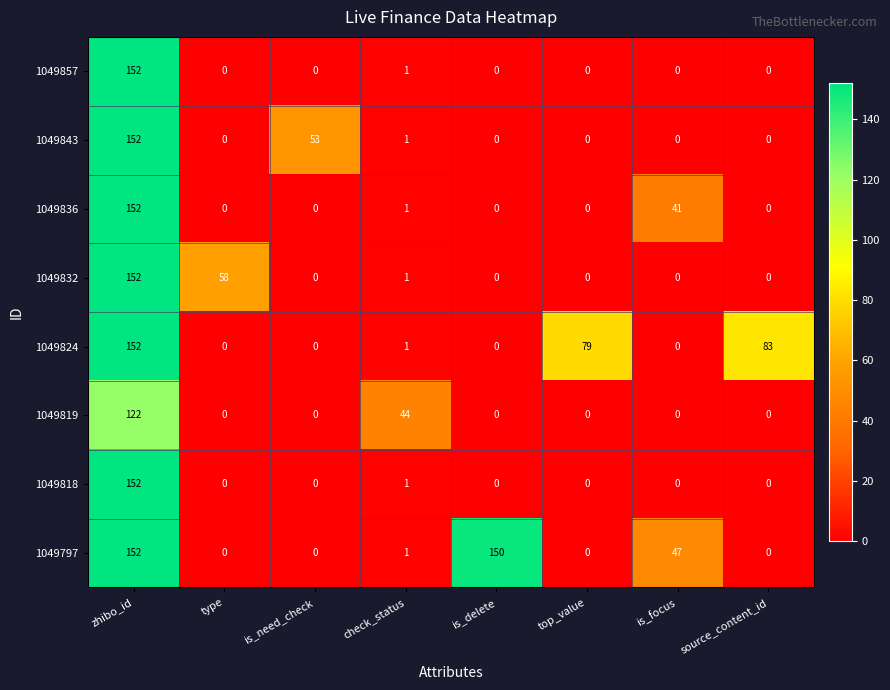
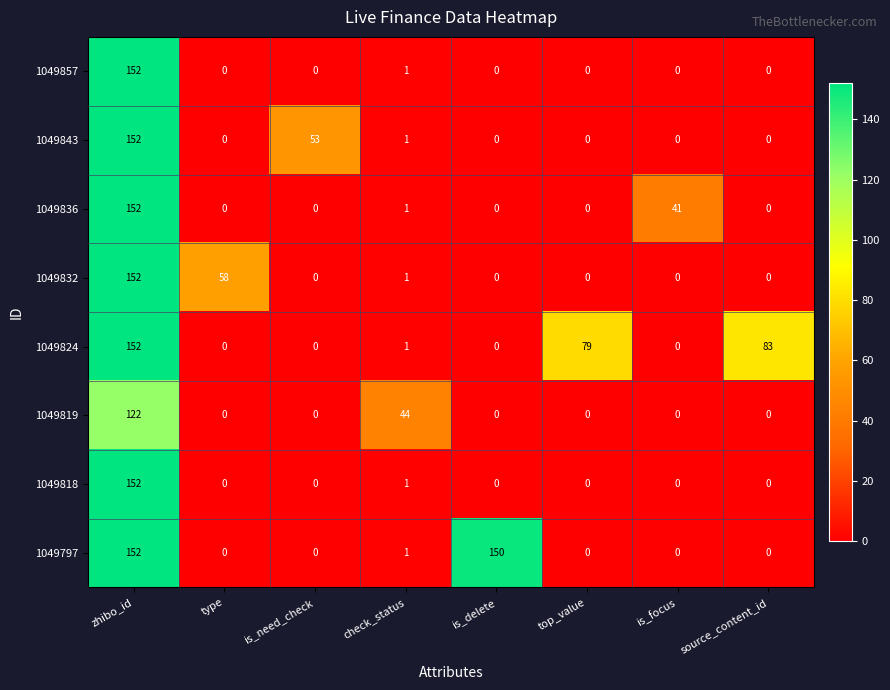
1049797, is_focus: 47 -> 0
